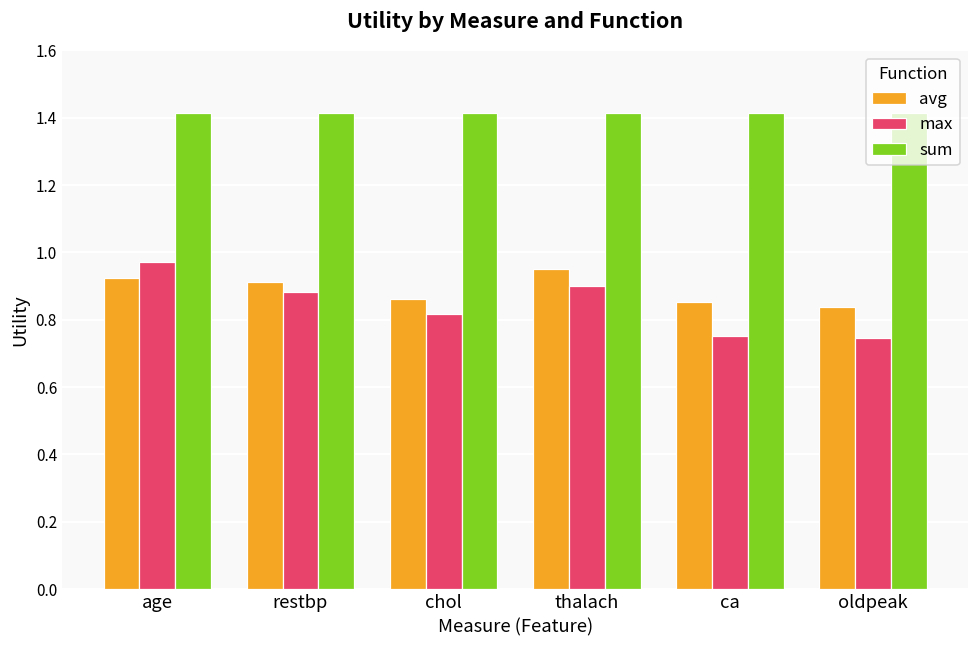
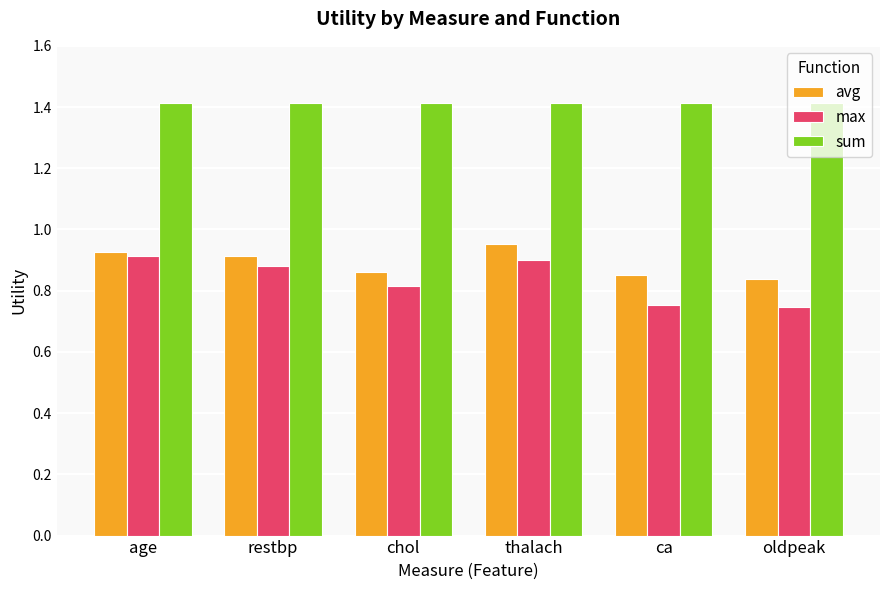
max, age: 0.97 -> 0.91
